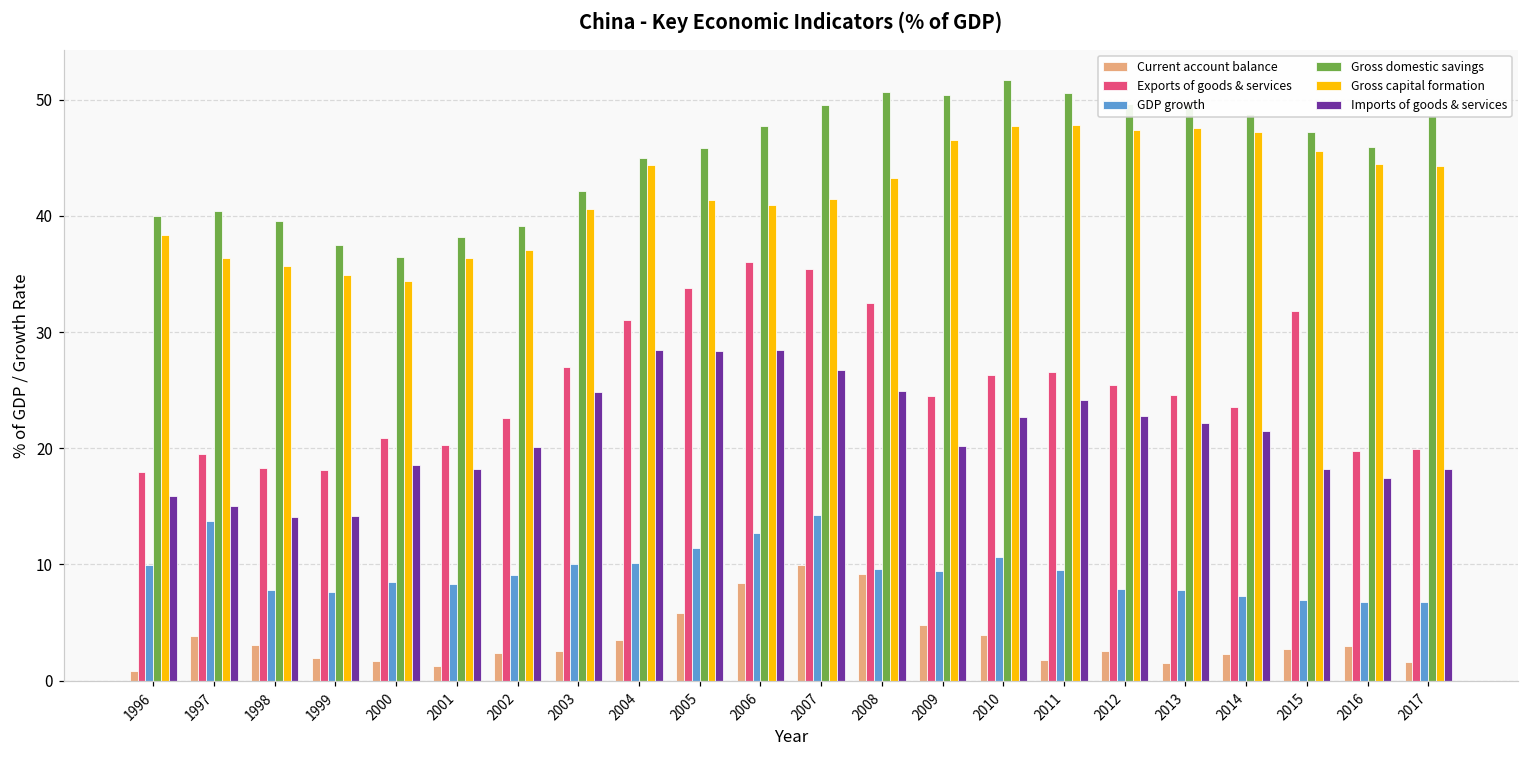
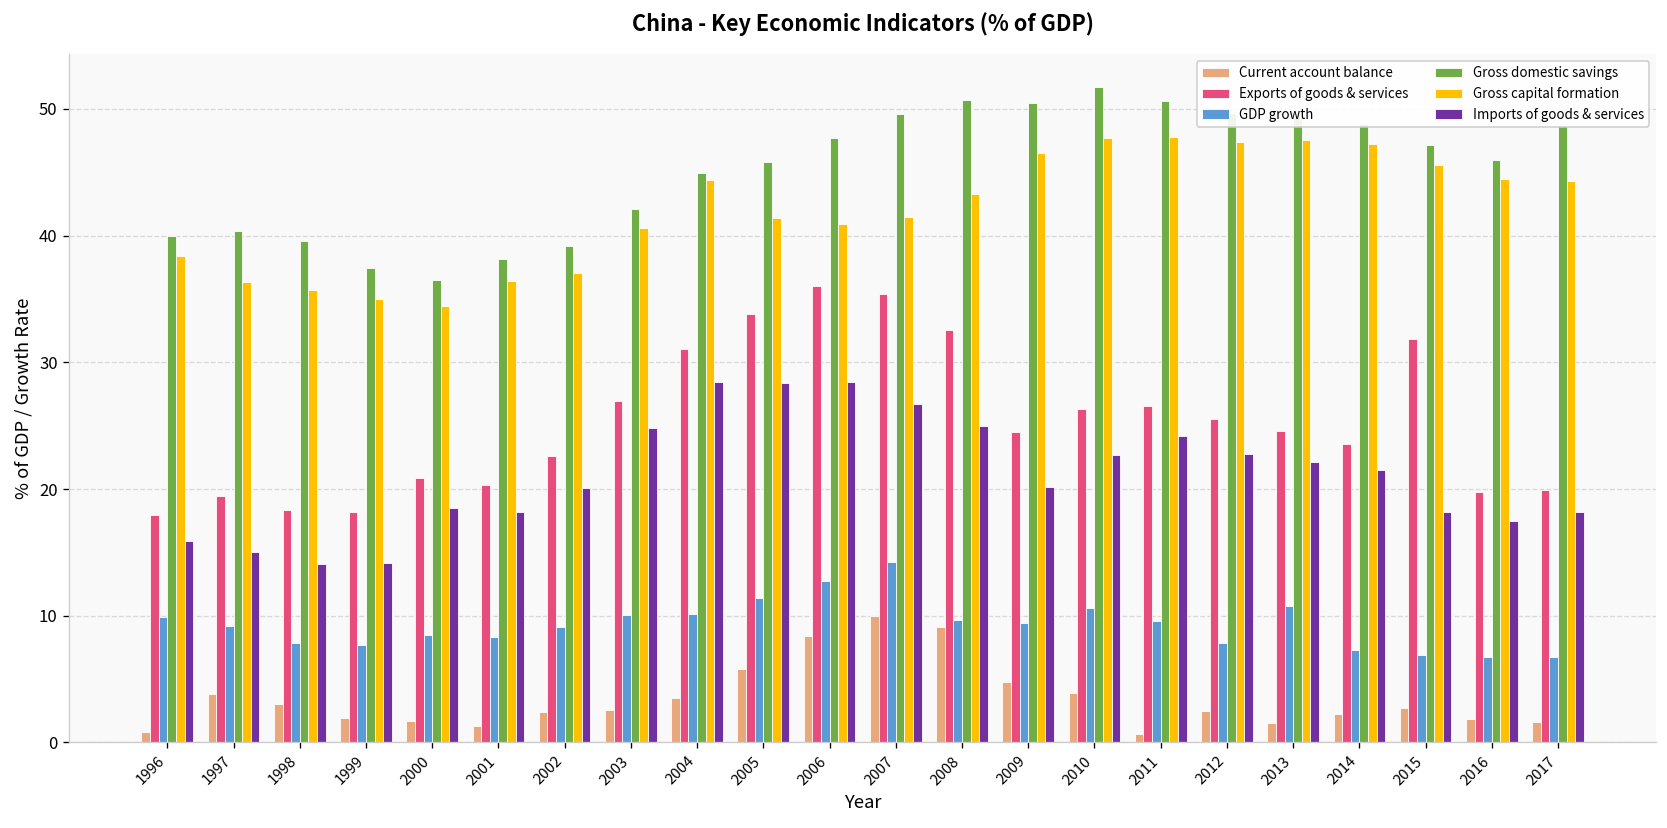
GDP growth, 1997: 13.8 -> 9.2
Current account balance, 2011: 1.8 -> 0.7
GDP growth, 2013: 7.8 -> 10.8
Current account balance, 2016: 3.0 -> 1.8
